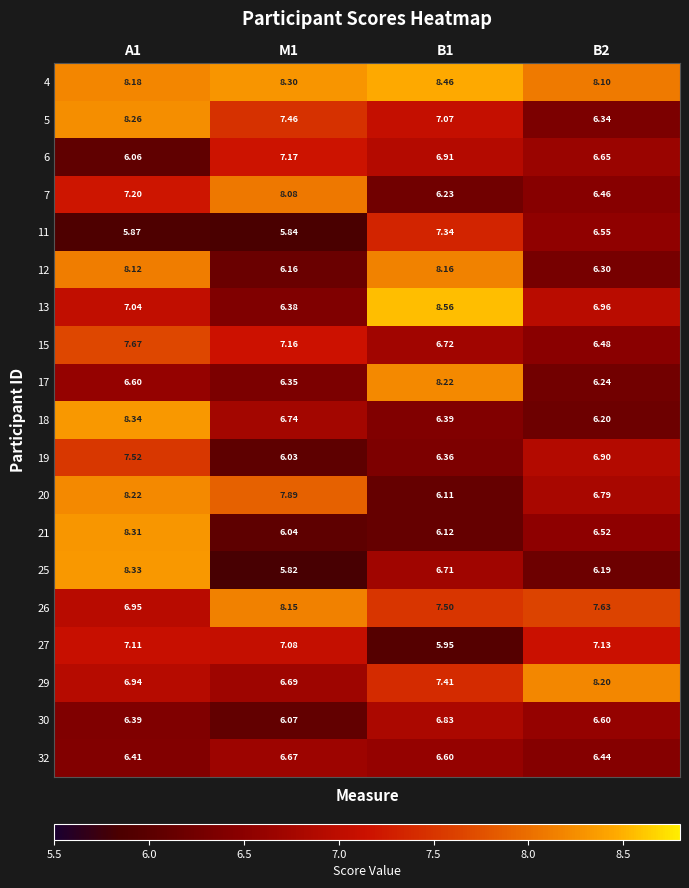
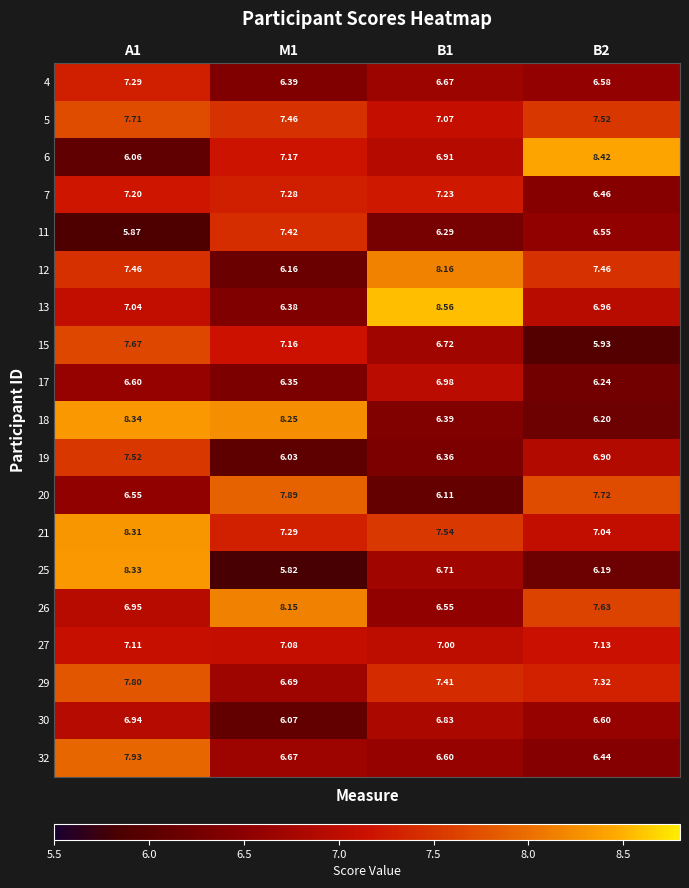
4, A1: 8.18 -> 7.29
4, M1: 8.30 -> 6.39
4, B1: 8.46 -> 6.67
4, B2: 8.10 -> 6.58
5, A1: 8.26 -> 7.71
5, B2: 6.34 -> 7.52
6, B2: 6.65 -> 8.42
7, M1: 8.08 -> 7.28
7, B1: 6.23 -> 7.23
11, M1: 5.84 -> 7.42
11, B1: 7.34 -> 6.29
12, A1: 8.12 -> 7.46
12, B2: 6.30 -> 7.46
15, B2: 6.48 -> 5.93
17, B1: 8.22 -> 6.98
18, M1: 6.74 -> 8.25
20, A1: 8.22 -> 6.55
20, B2: 6.79 -> 7.72
21, M1: 6.04 -> 7.29
21, B1: 6.12 -> 7.54
21, B2: 6.52 -> 7.04
26, B1: 7.50 -> 6.55
27, B1: 5.95 -> 7.00
29, A1: 6.94 -> 7.80
29, B2: 8.20 -> 7.32
30, A1: 6.39 -> 6.94
32, A1: 6.41 -> 7.93
